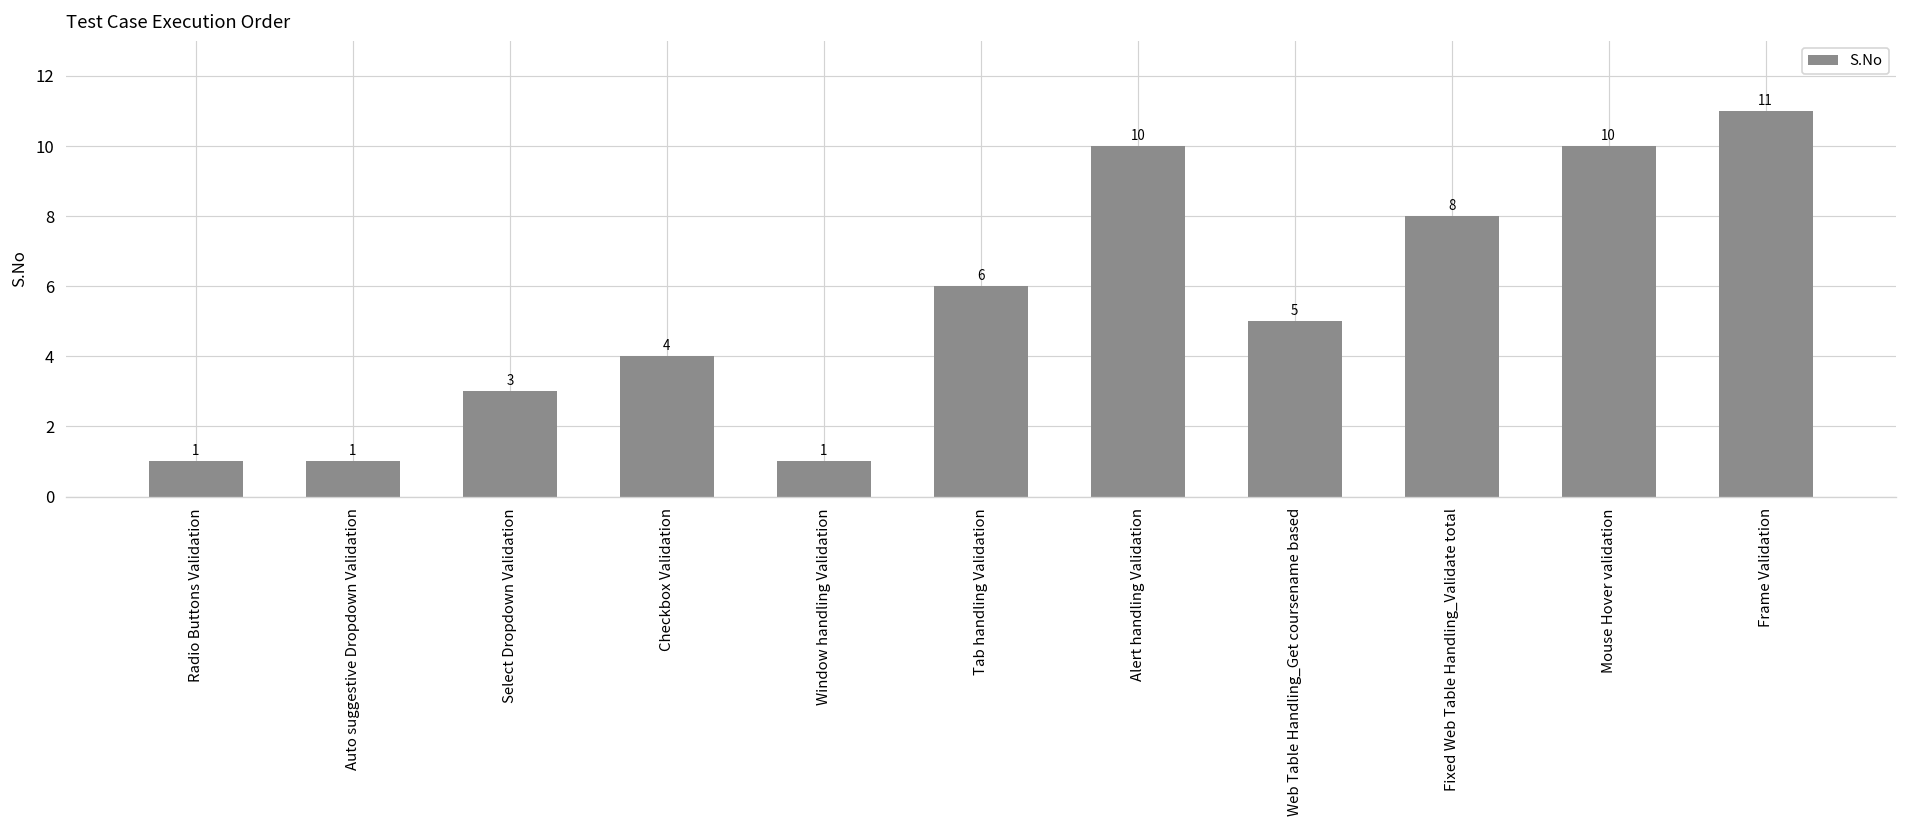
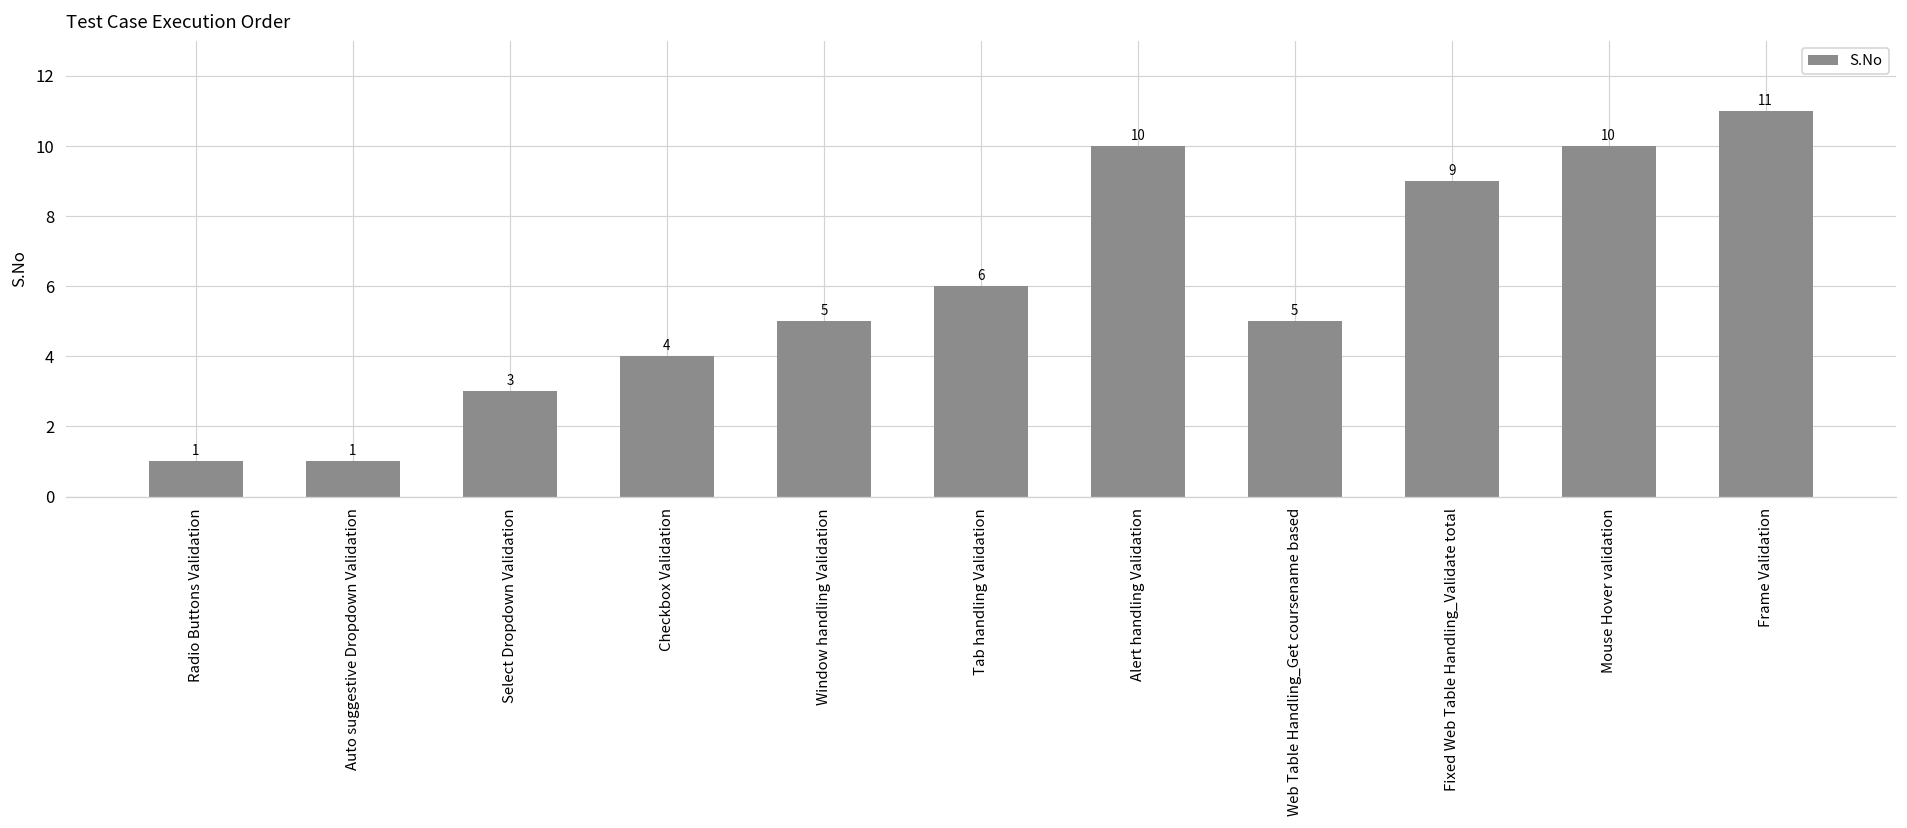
Window handling Validation: 1 -> 5
Fixed Web Table Handling_Validate total: 8 -> 9
